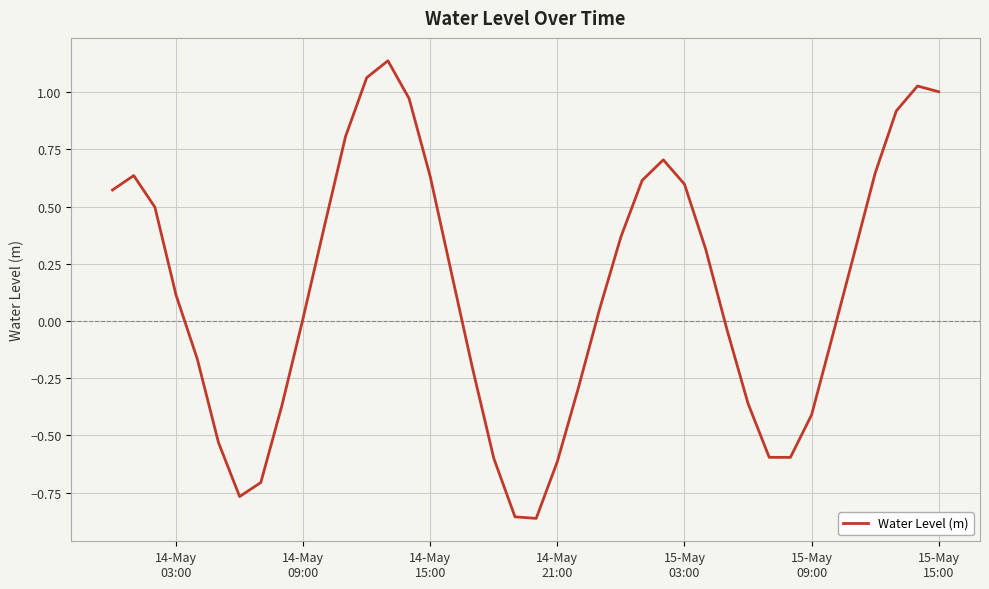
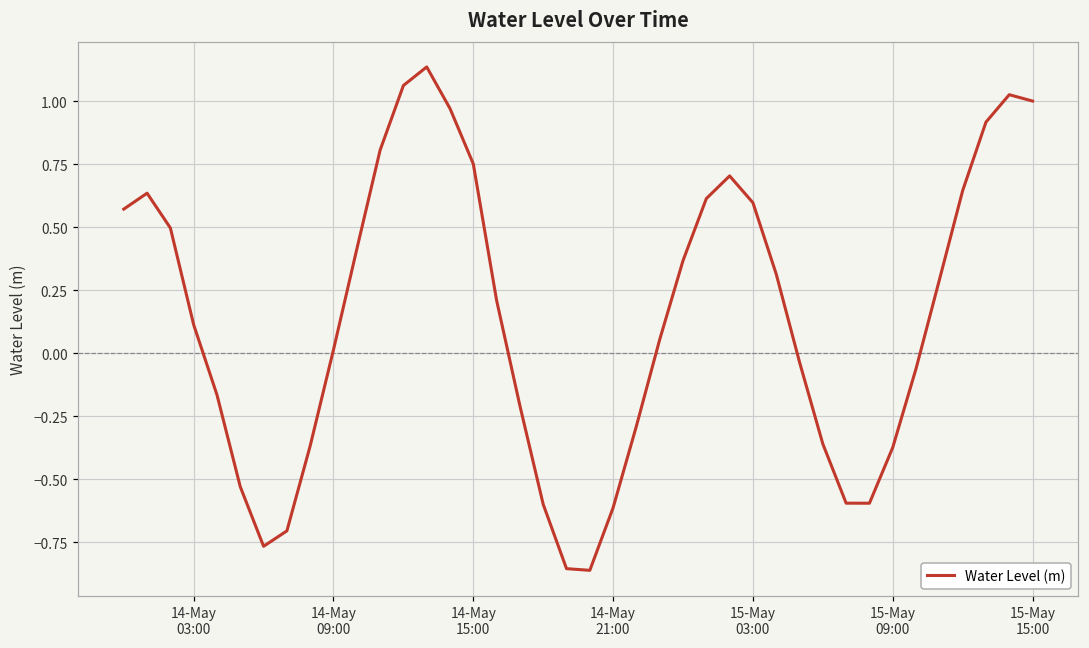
14-May 15:00: 0.63 -> 0.75
15-May 09:00: -0.41 -> -0.37
